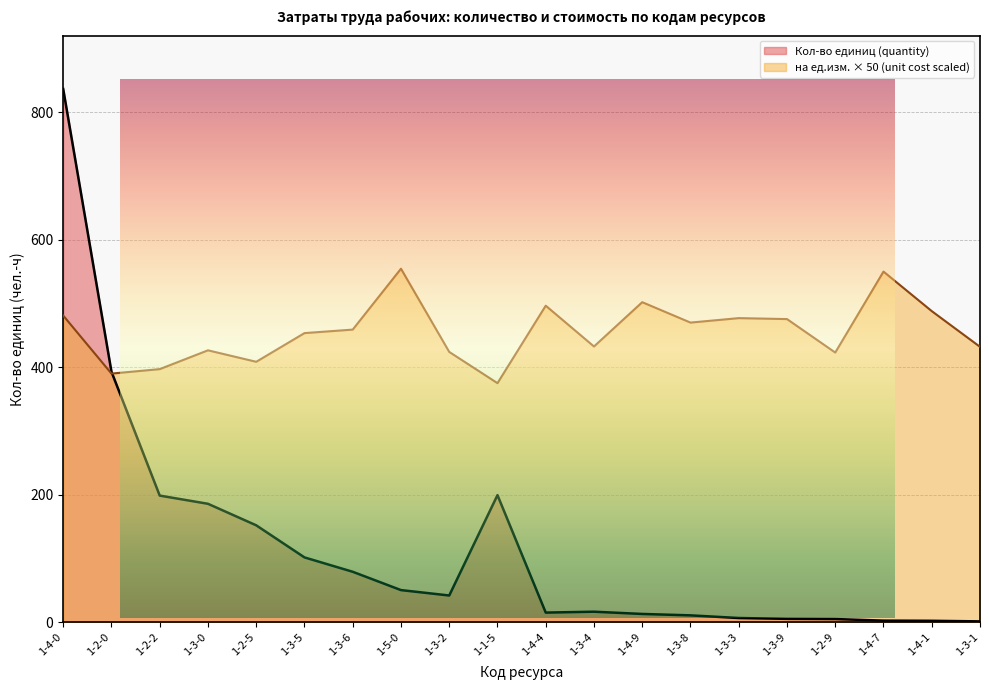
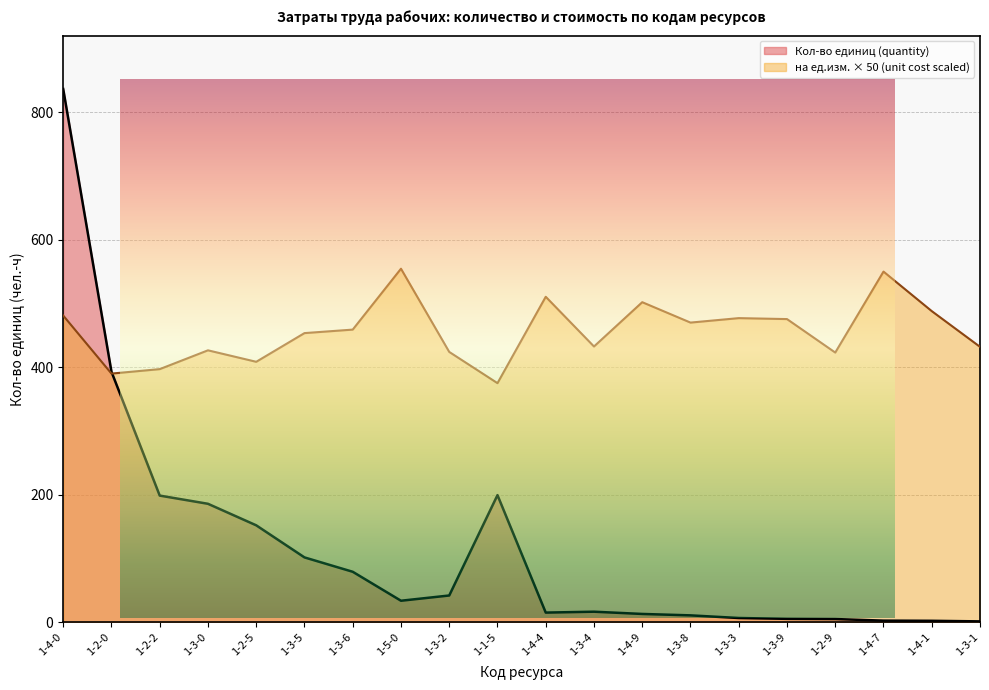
Затраты труда рабочих: количество и стоимость по кодам ресурсов, Кол-во единиц (quantity), 1-5-0: 50 -> 30
Затраты труда рабочих: количество и стоимость по кодам ресурсов, на ед.изм. × 50 (unit cost scaled), 1-4-4: 500 -> 510
